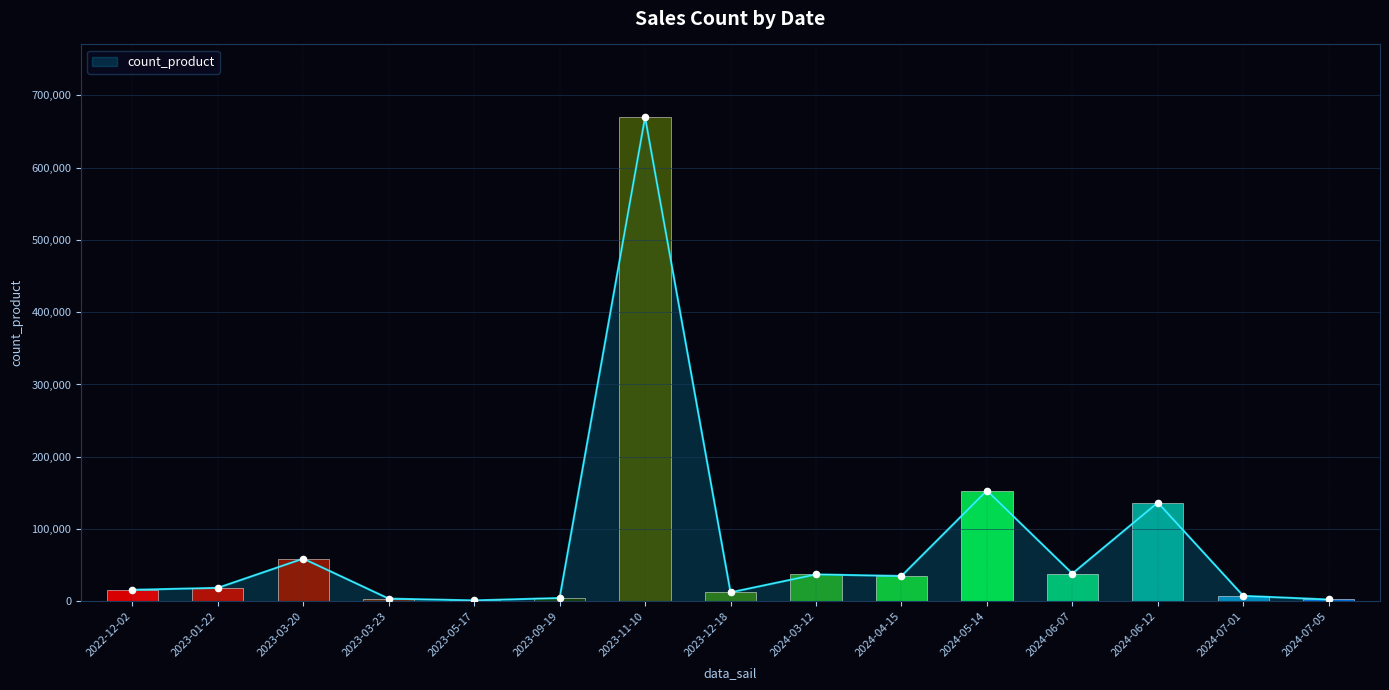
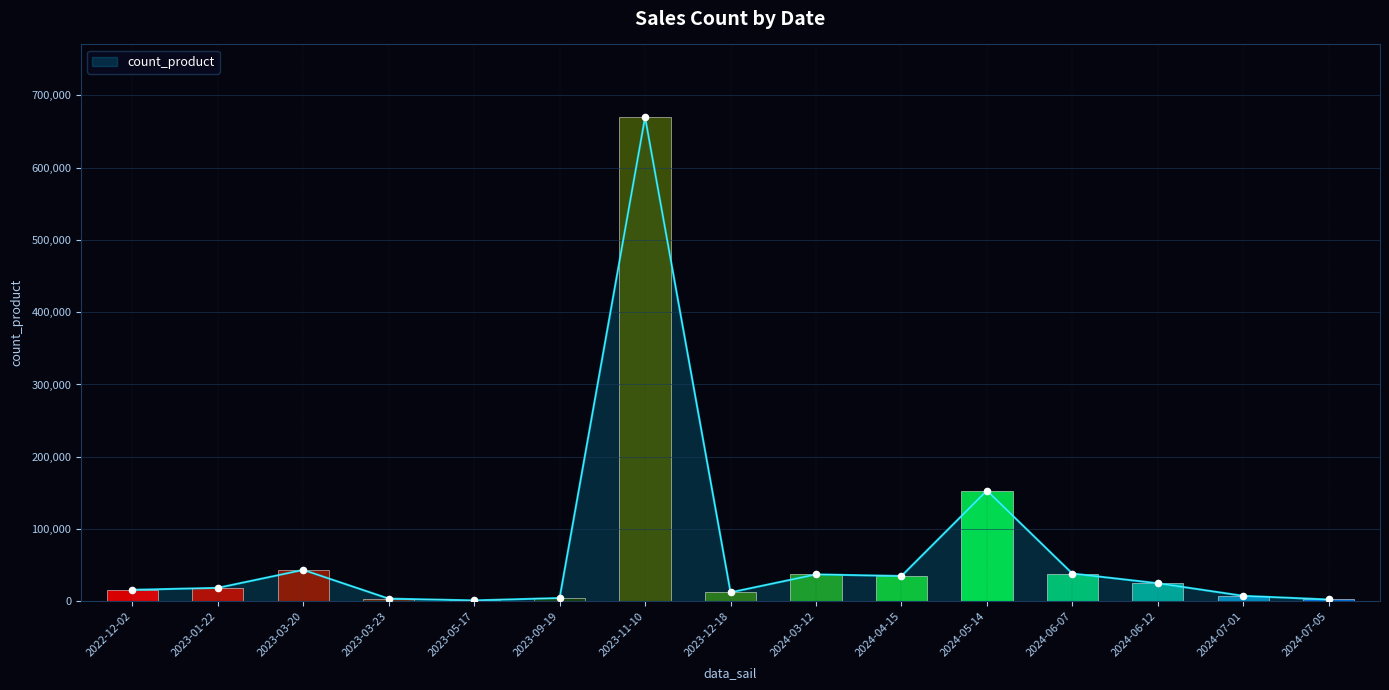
count_product, 2023-03-20: 60,000 -> 40,000
count_product, 2024-06-12: 140,000 -> 30,000
